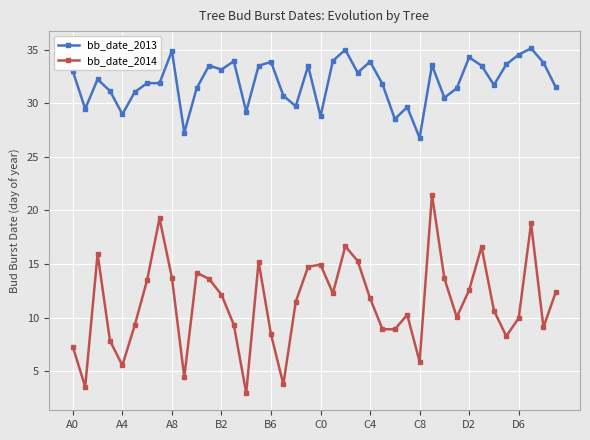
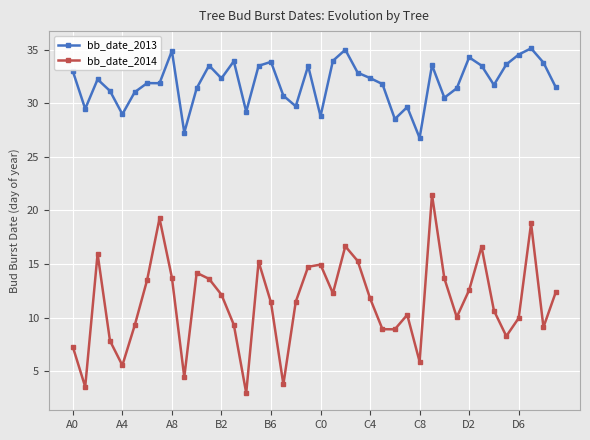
bb_date_2013, B2: 33.1 -> 32.3
bb_date_2014, B6: 8.5 -> 11.4
bb_date_2013, C4: 33.9 -> 32.3
